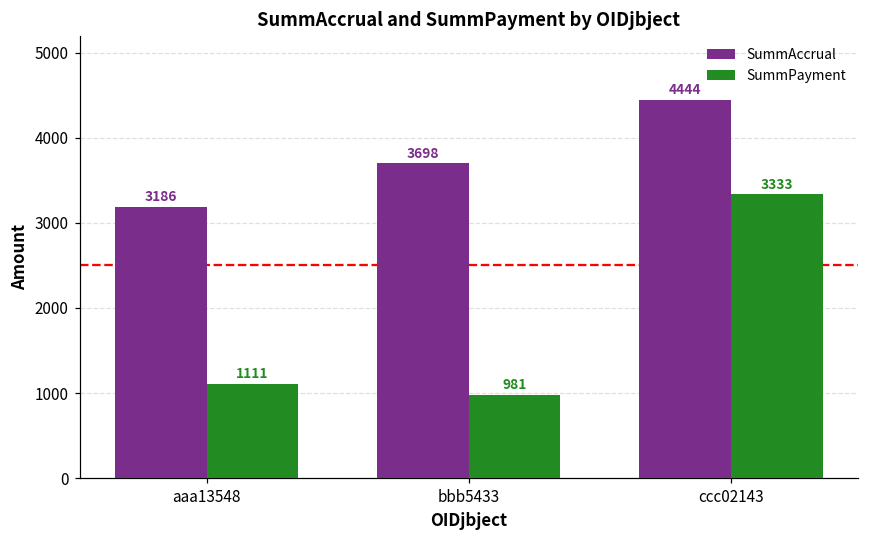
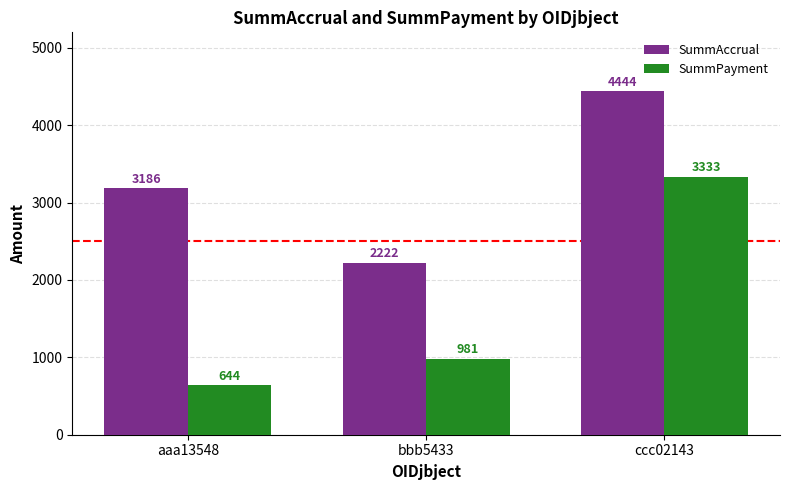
SummPayment, aaa13548: 1111 -> 644
SummAccrual, bbb5433: 3698 -> 2222
